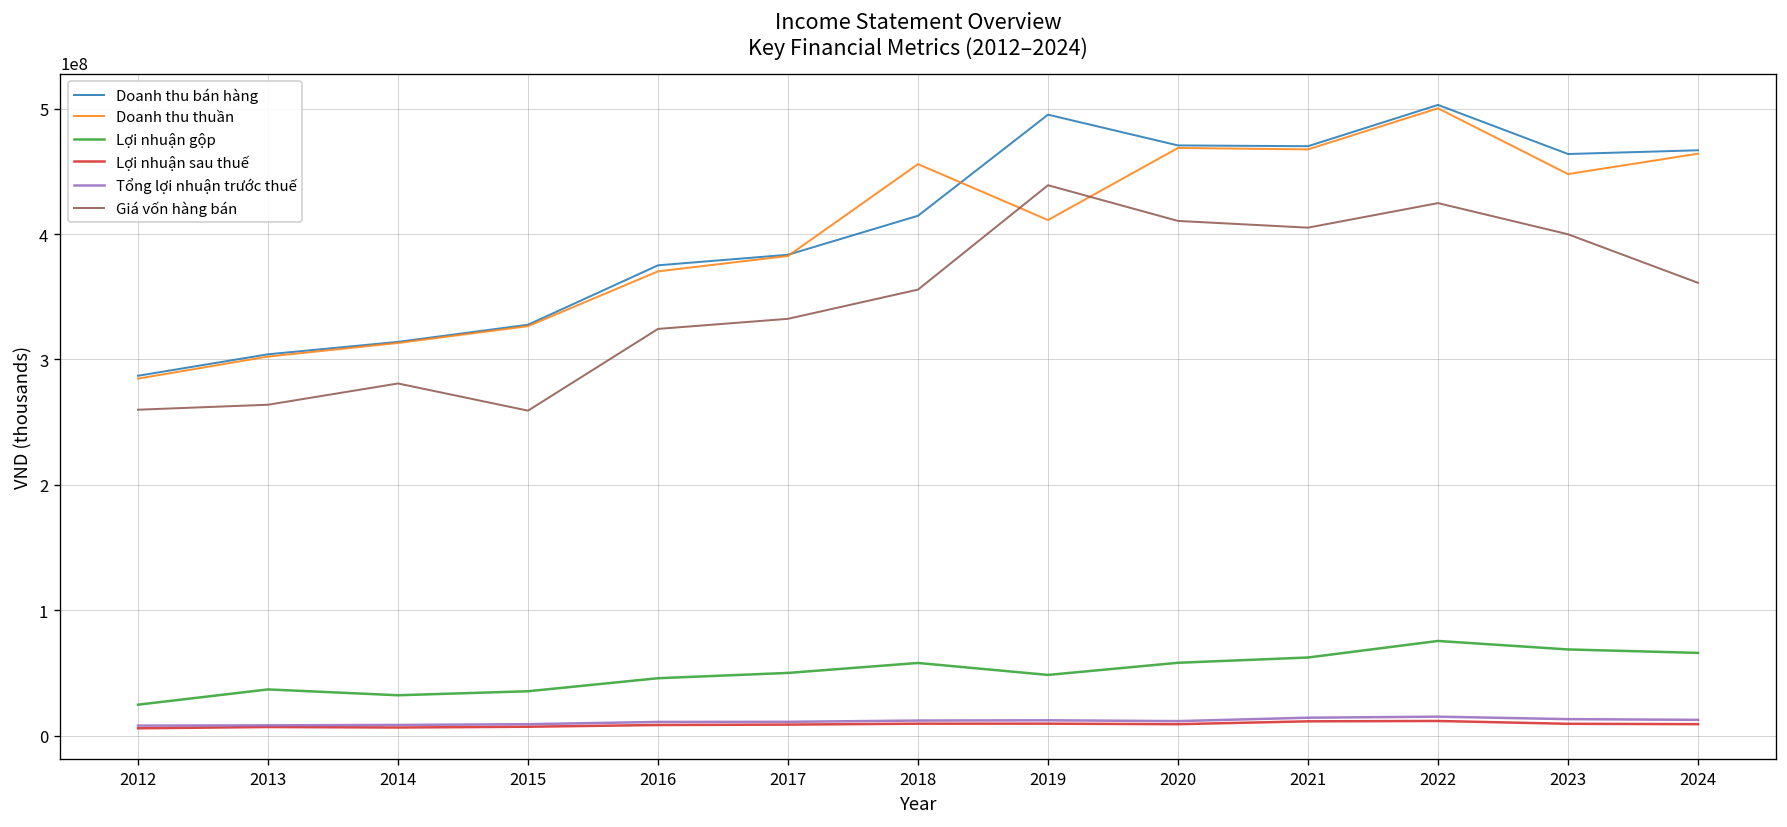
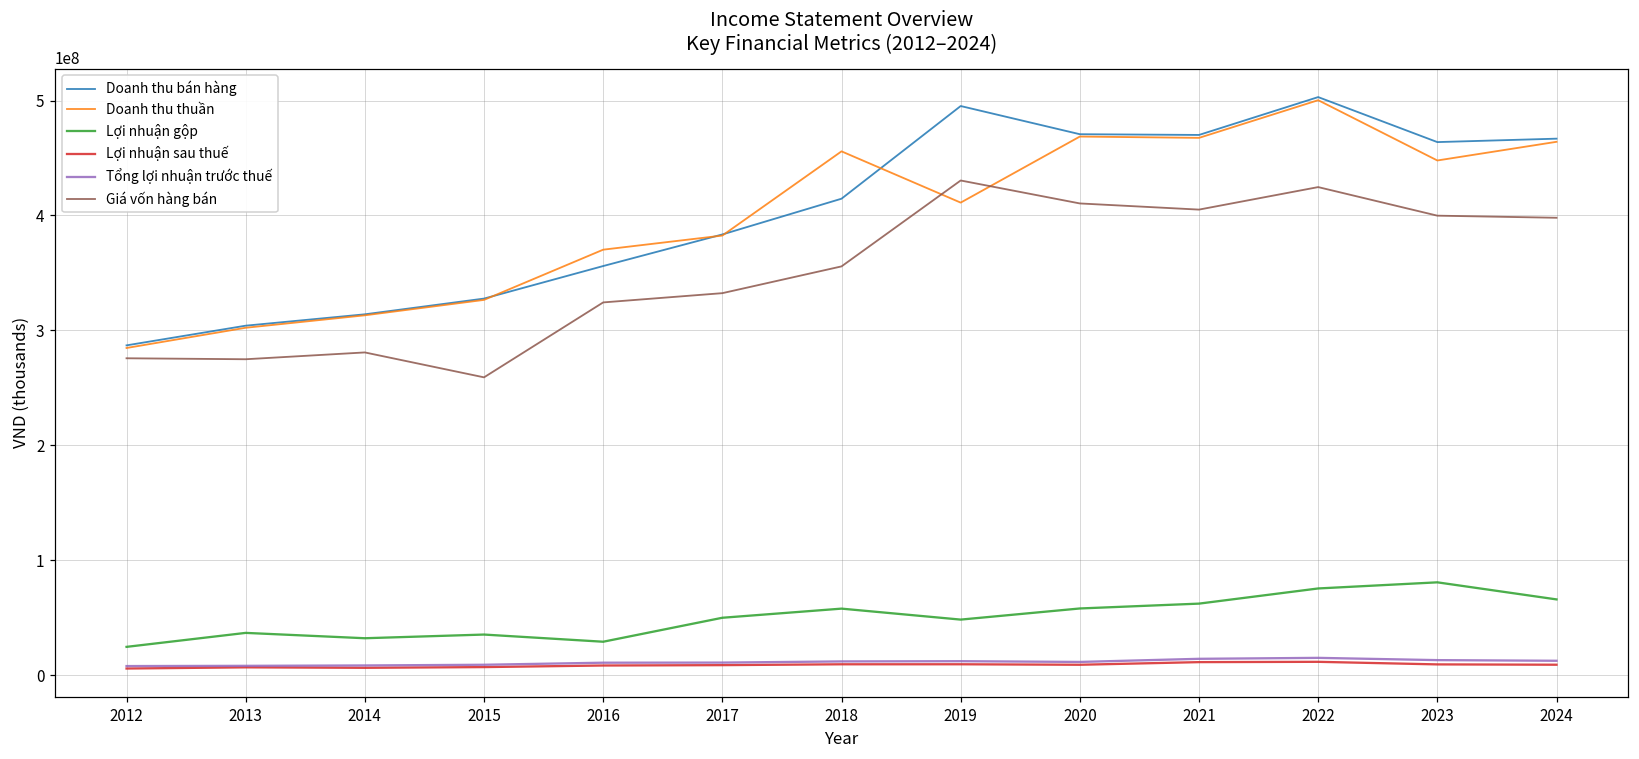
Giá vốn hàng bán, 2012: 260000000 -> 276000000
Giá vốn hàng bán, 2013: 264000000 -> 275000000
Doanh thu bán hàng, 2016: 375000000 -> 356000000
Lợi nhuận gộp, 2016: 46000000 -> 29000000
Giá vốn hàng bán, 2019: 439000000 -> 430000000
Lợi nhuận gộp, 2023: 69000000 -> 81000000
Giá vốn hàng bán, 2024: 361000000 -> 398000000
